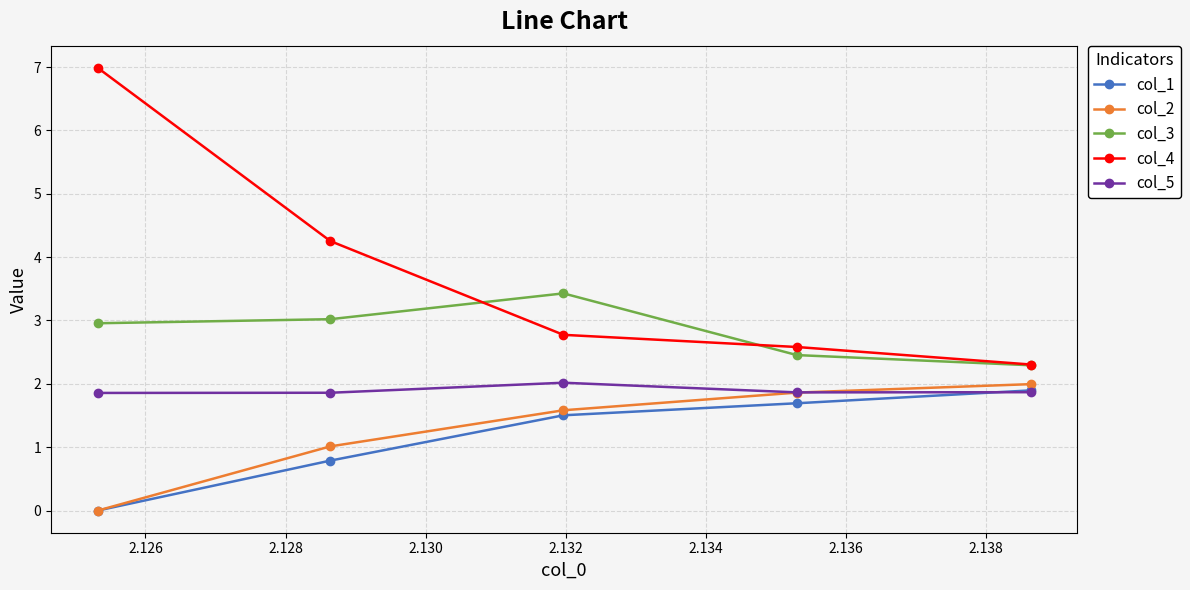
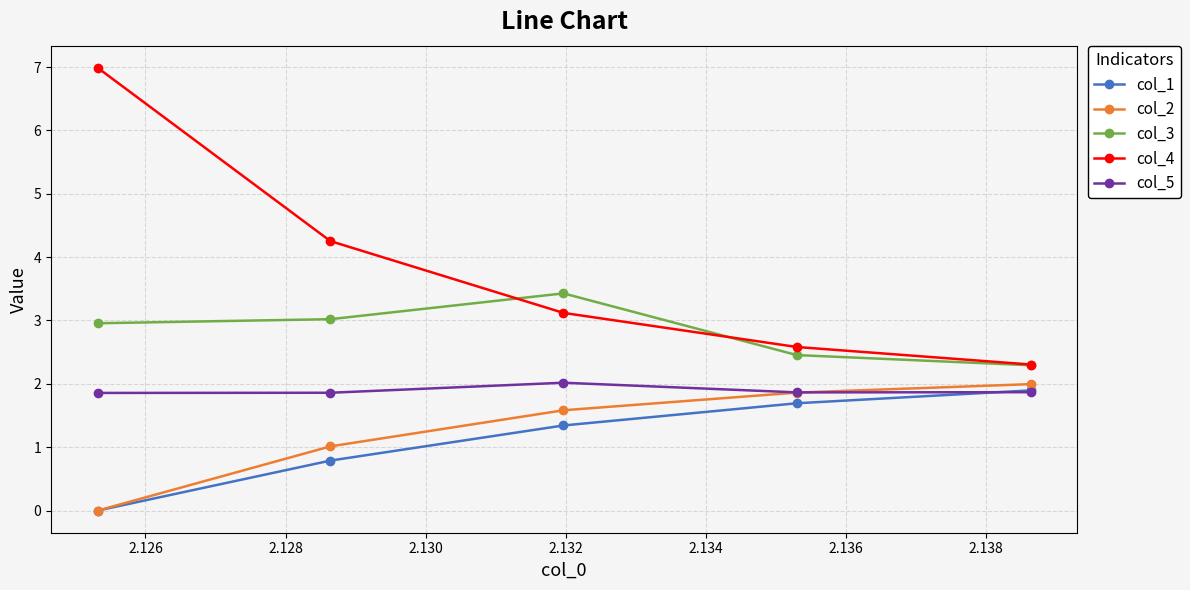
col_1, 2.132: 1.5 -> 1.3
col_4, 2.132: 2.8 -> 3.1
